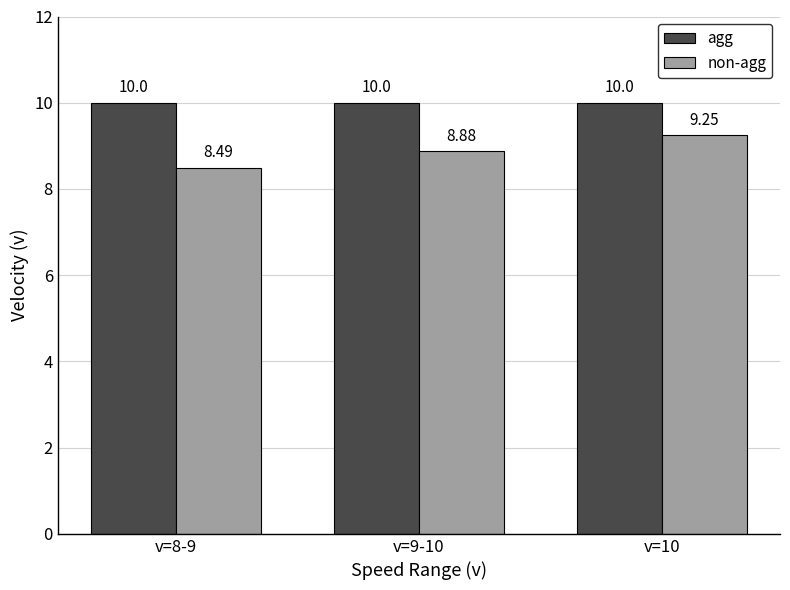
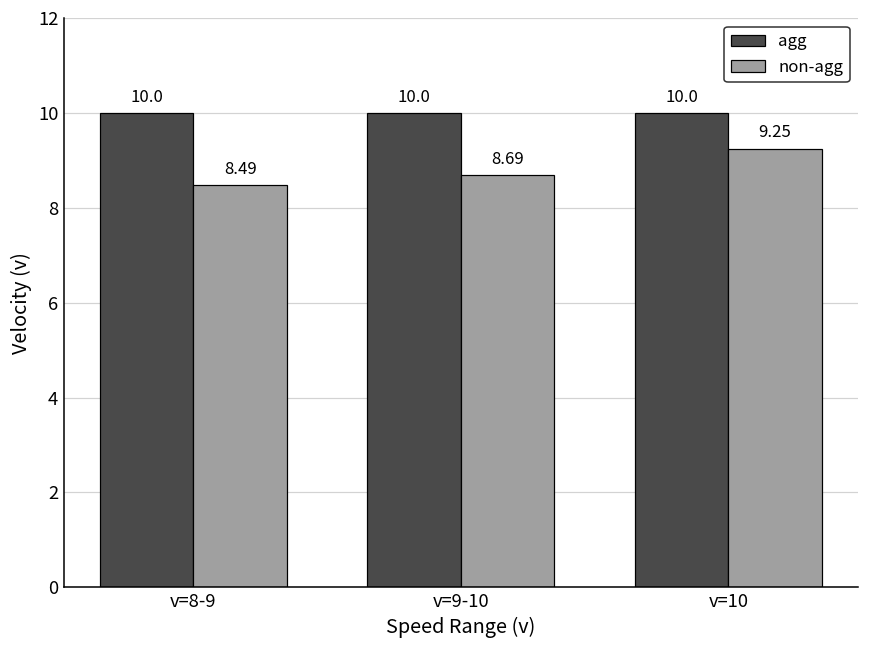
non-agg, v=9-10: 8.88 -> 8.69
